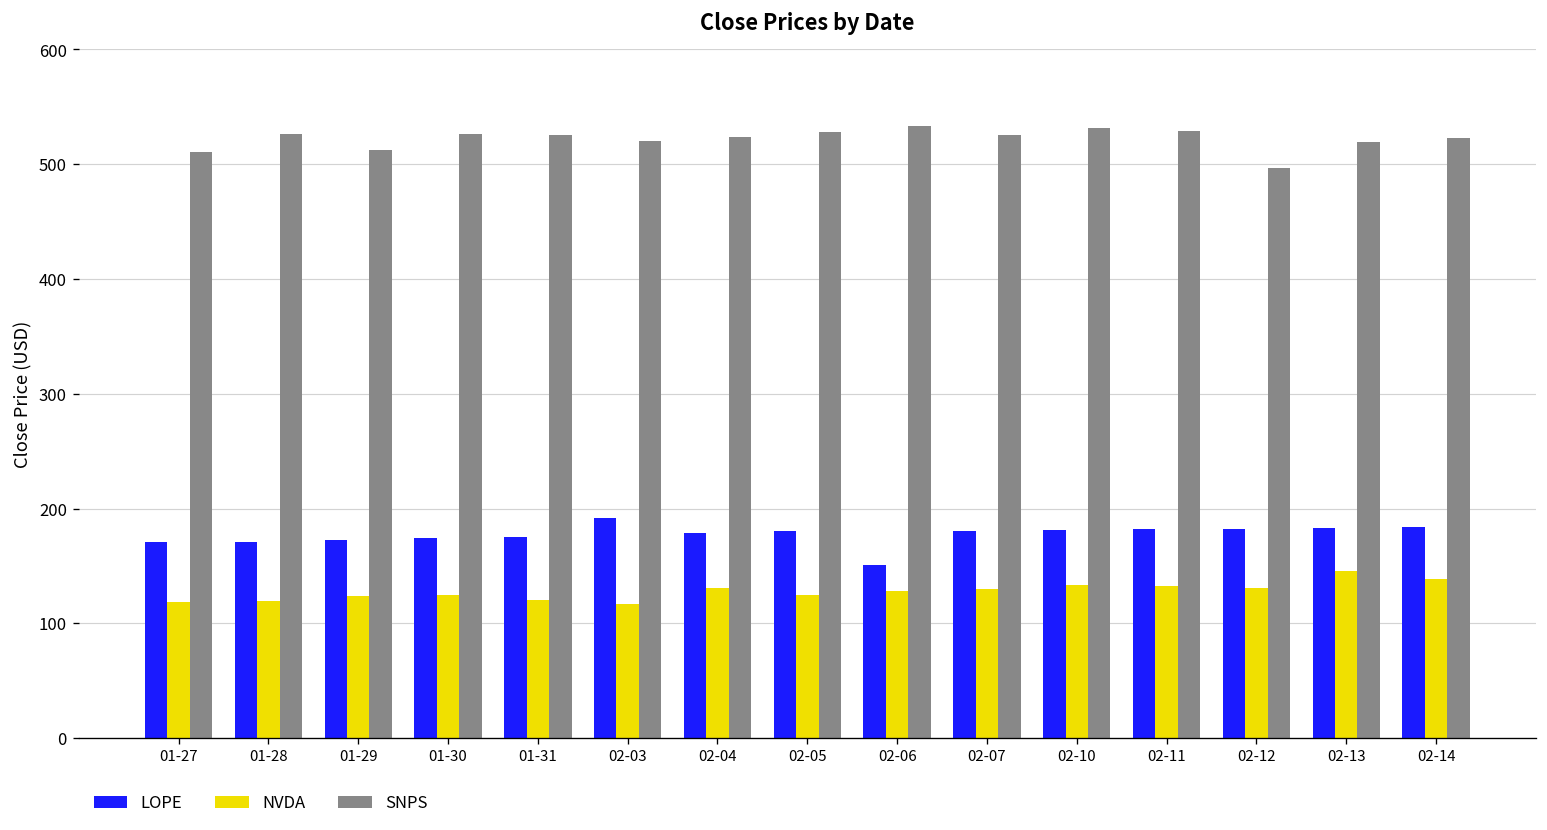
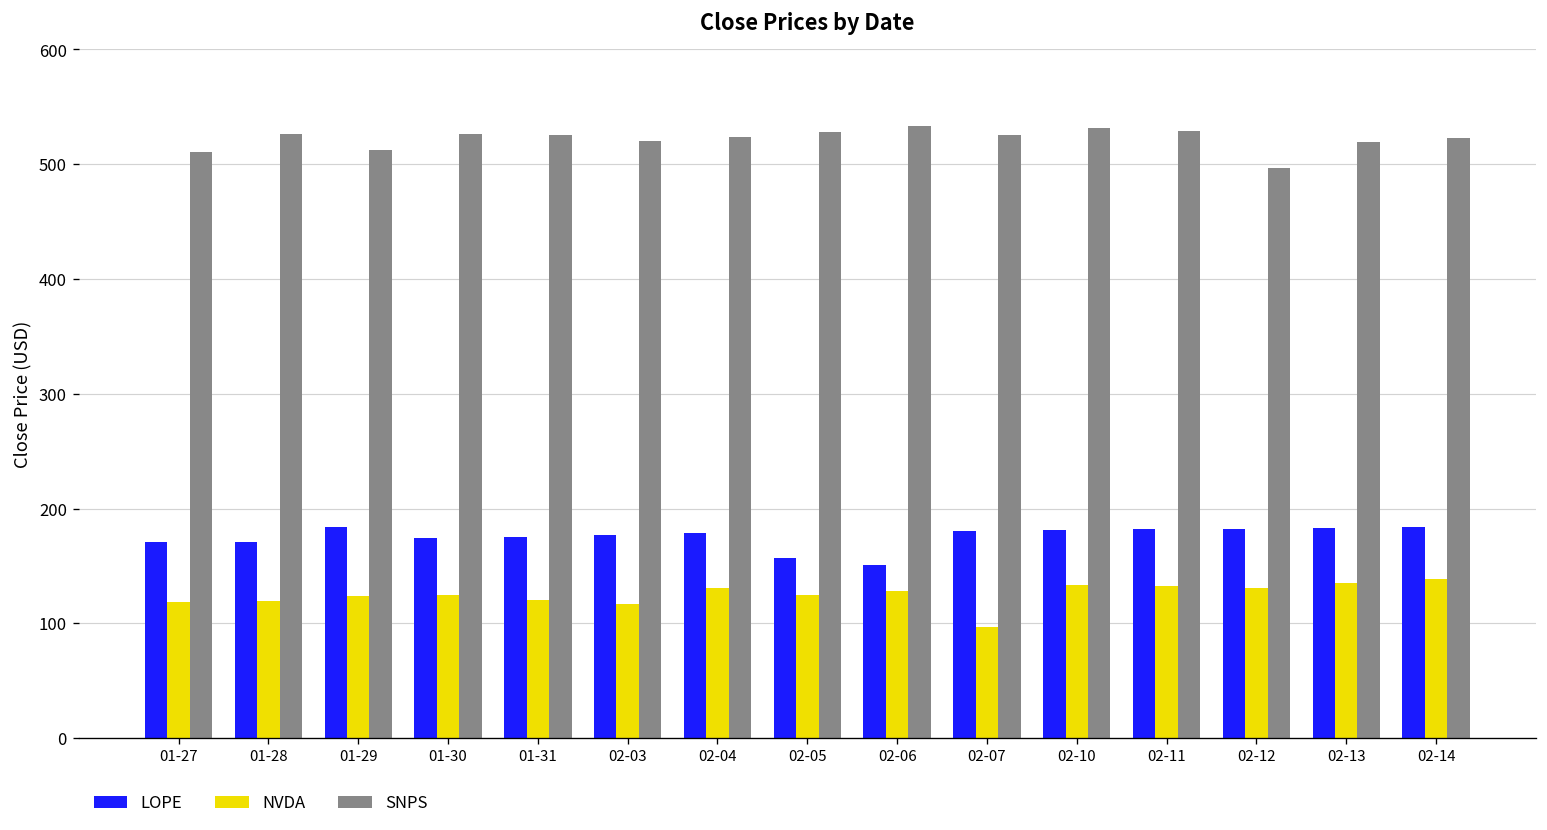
LOPE, 01-29: 170 -> 180
LOPE, 02-03: 190 -> 180
LOPE, 02-05: 180 -> 160
NVDA, 02-07: 130 -> 100
NVDA, 02-13: 150 -> 140
